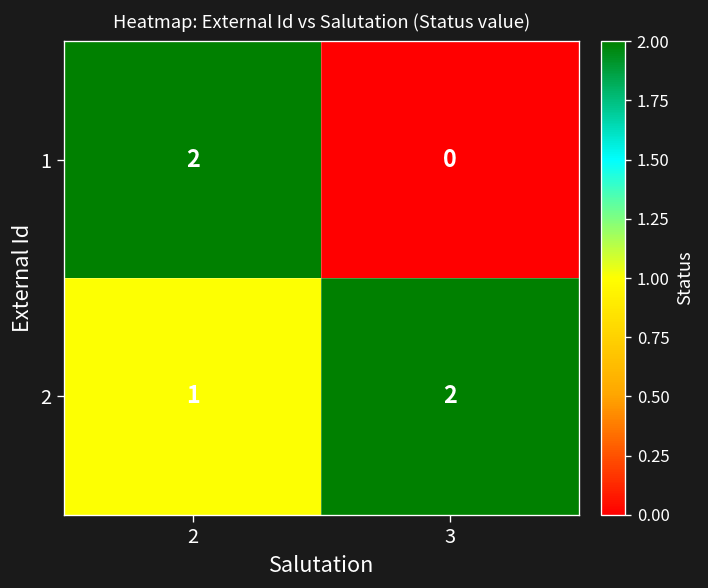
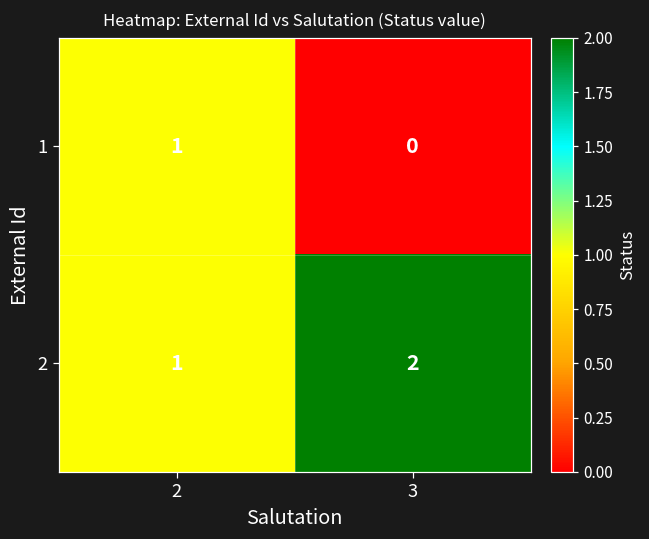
1, 2: 2 -> 1
